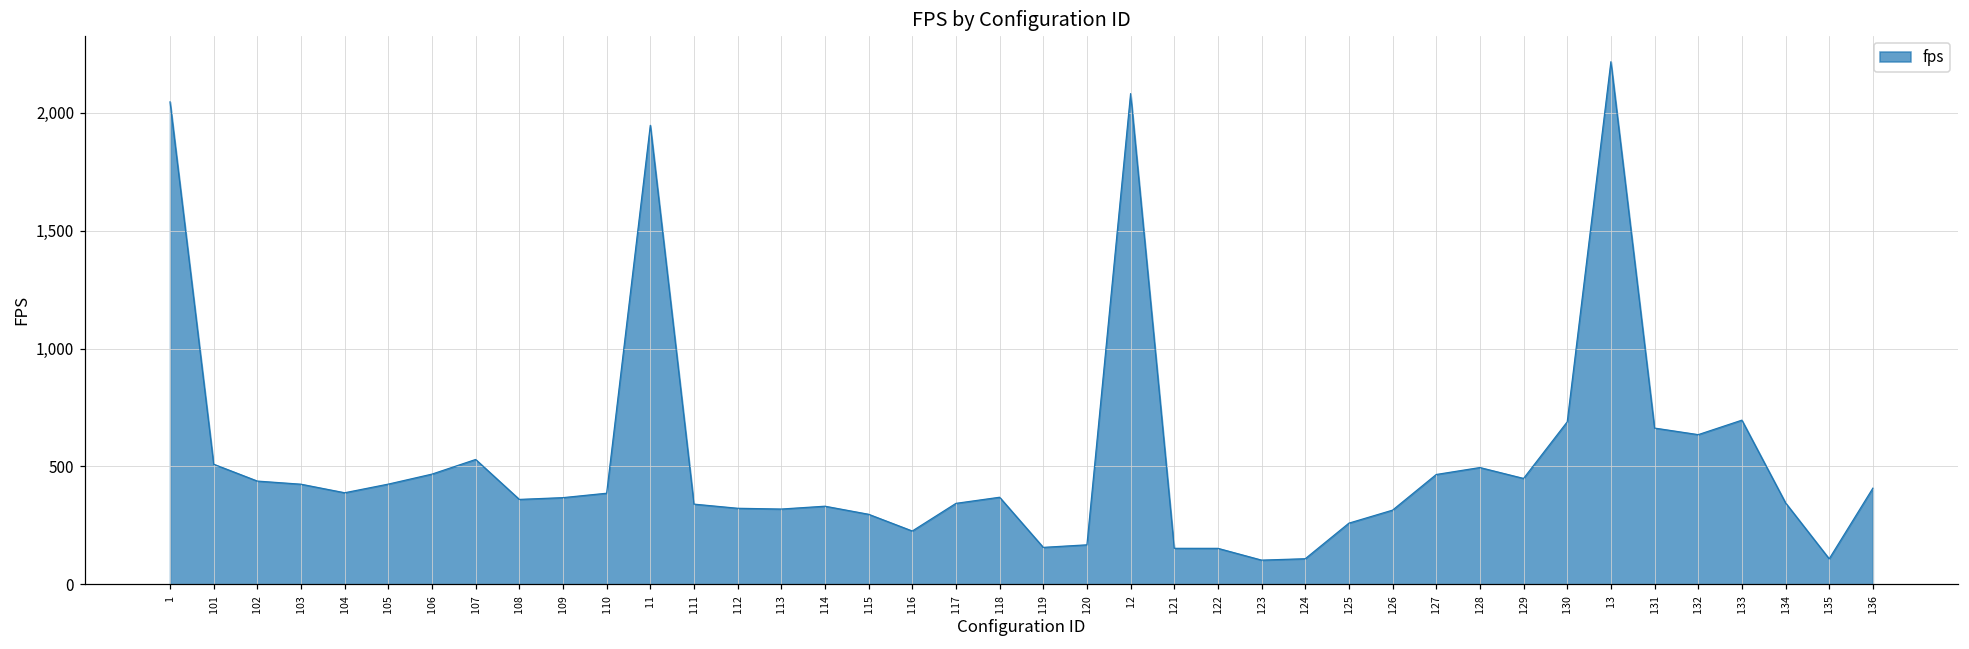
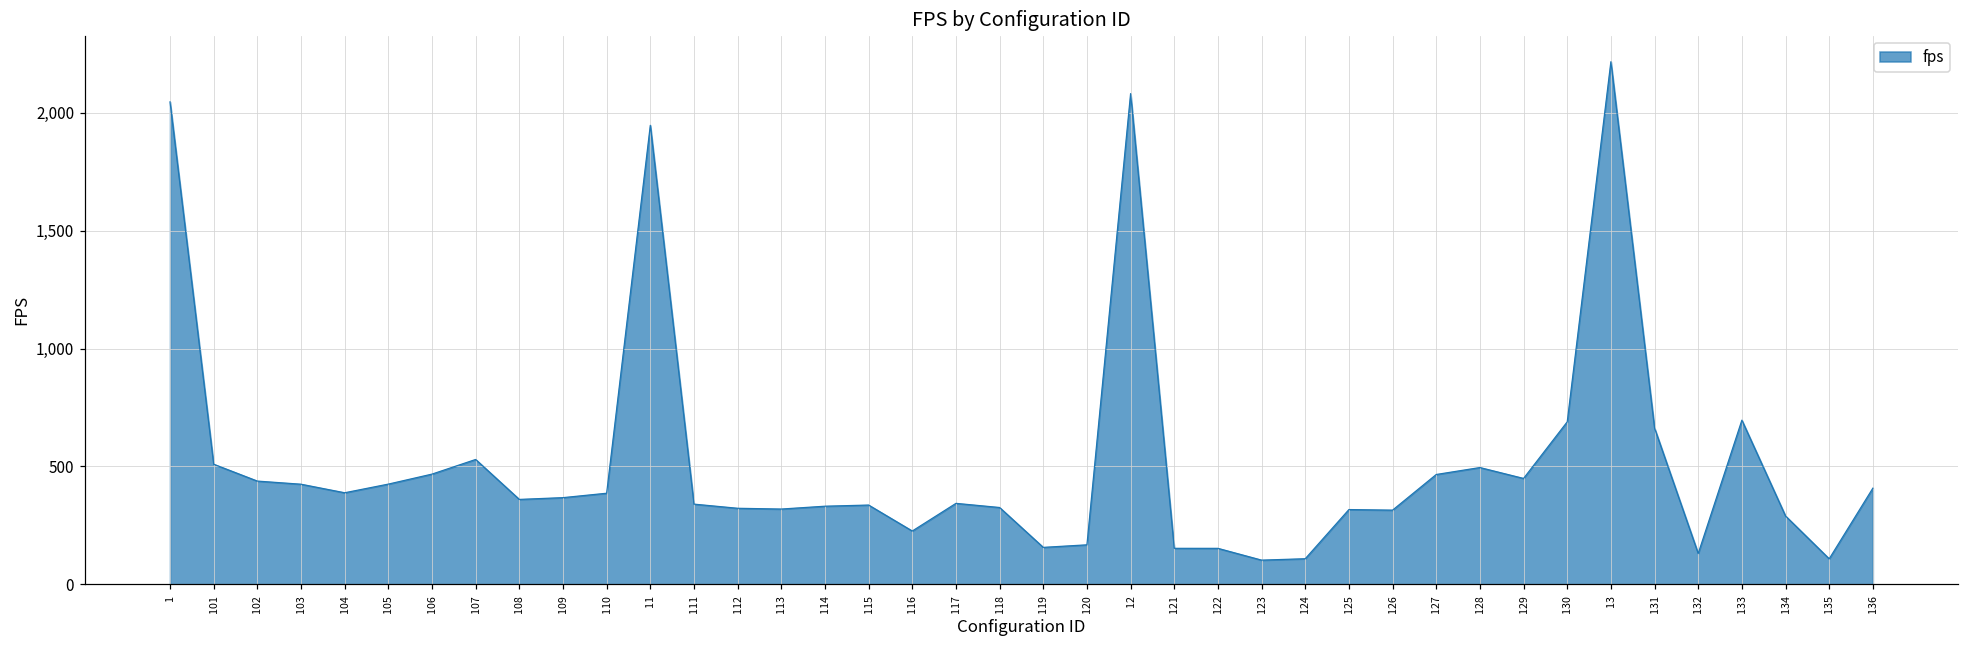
115: 300 -> 340
118: 370 -> 330
125: 260 -> 320
132: 630 -> 130
134: 350 -> 290
